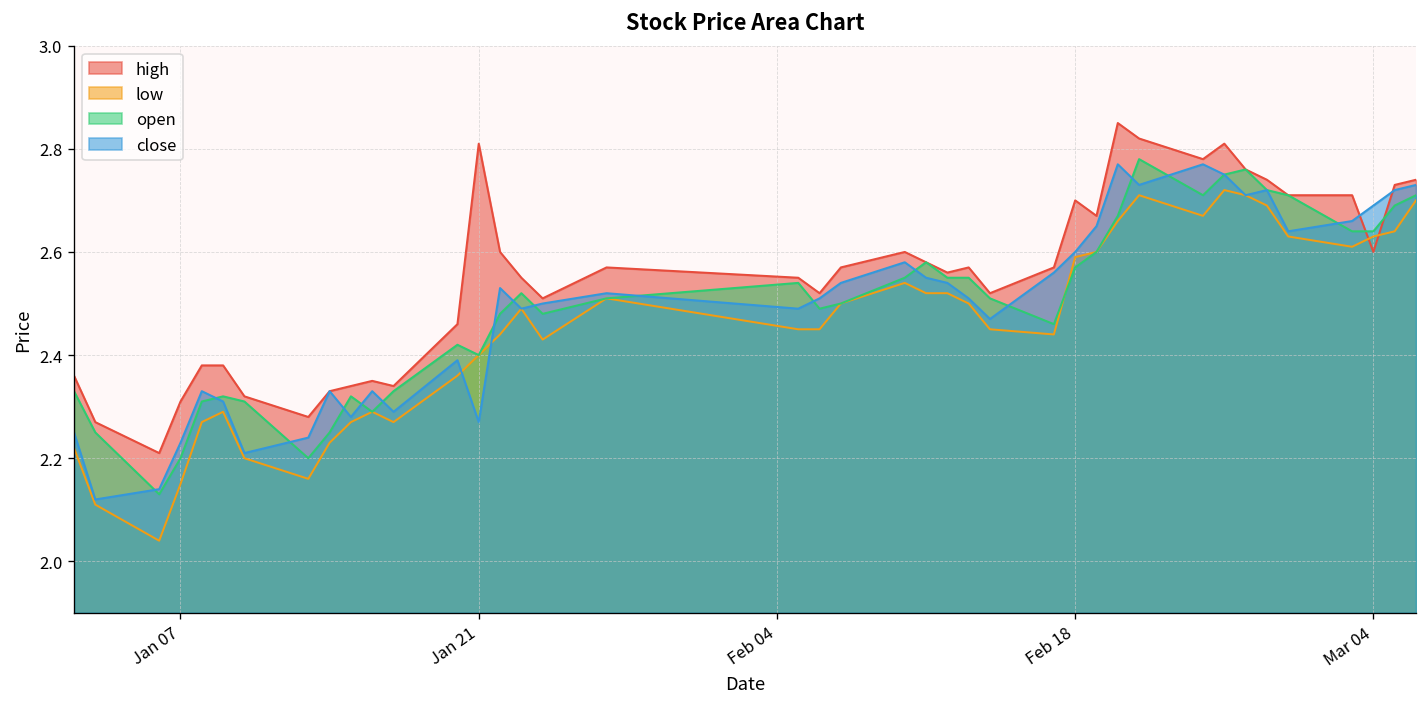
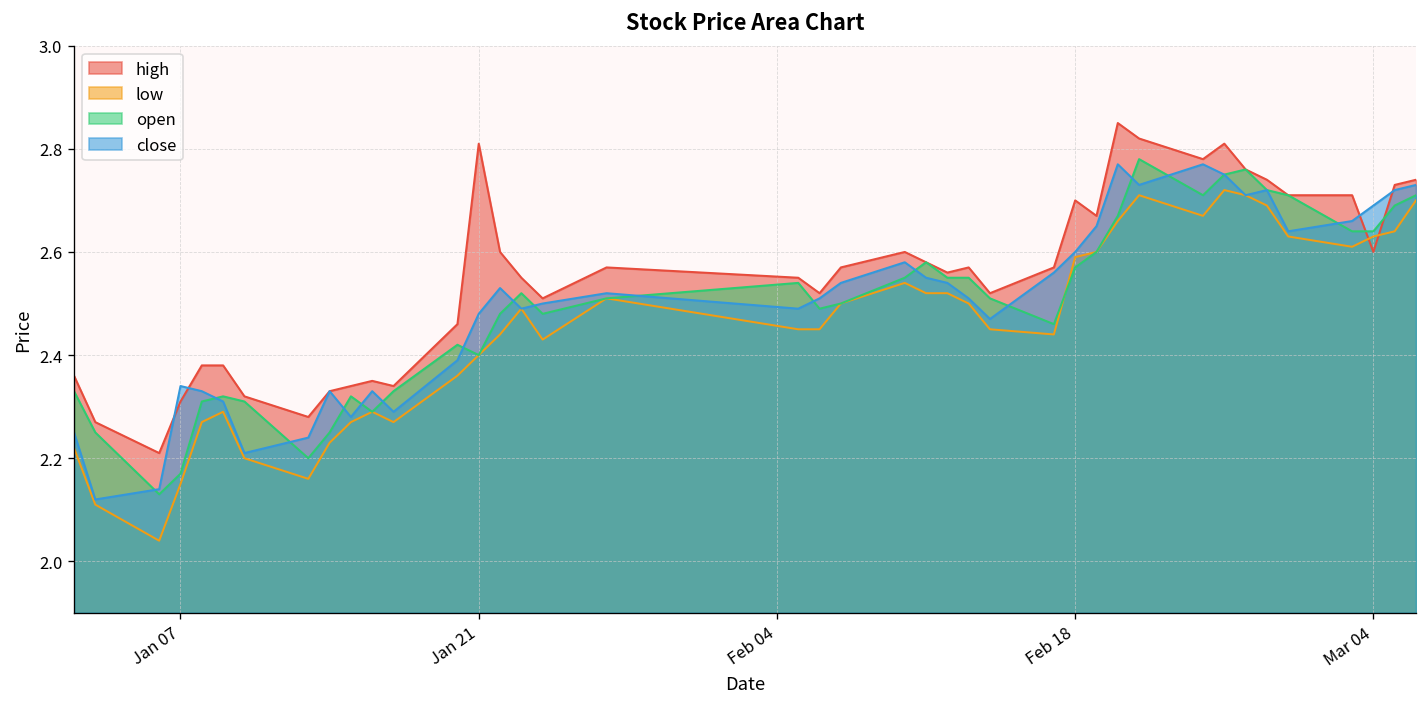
open, Jan 07: 2.20 -> 2.17
close, Jan 07: 2.23 -> 2.34
close, Jan 21: 2.27 -> 2.48
